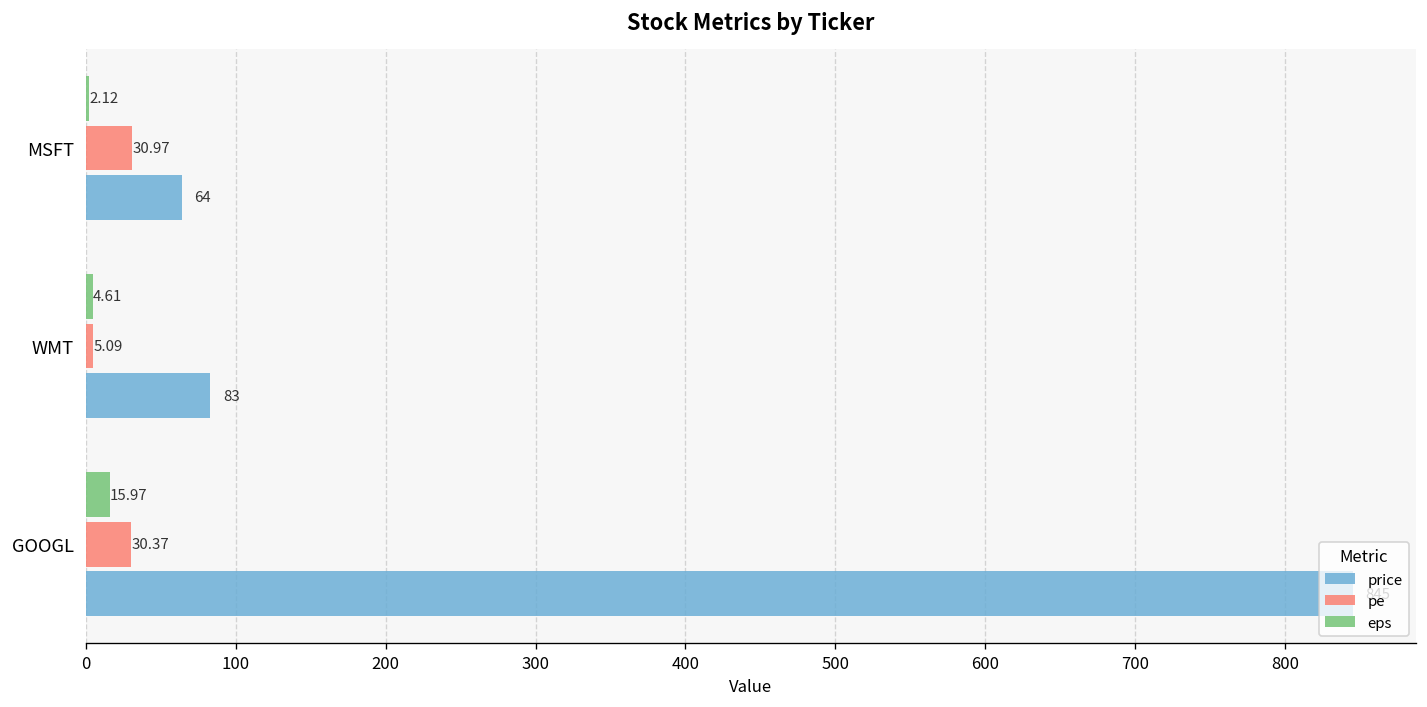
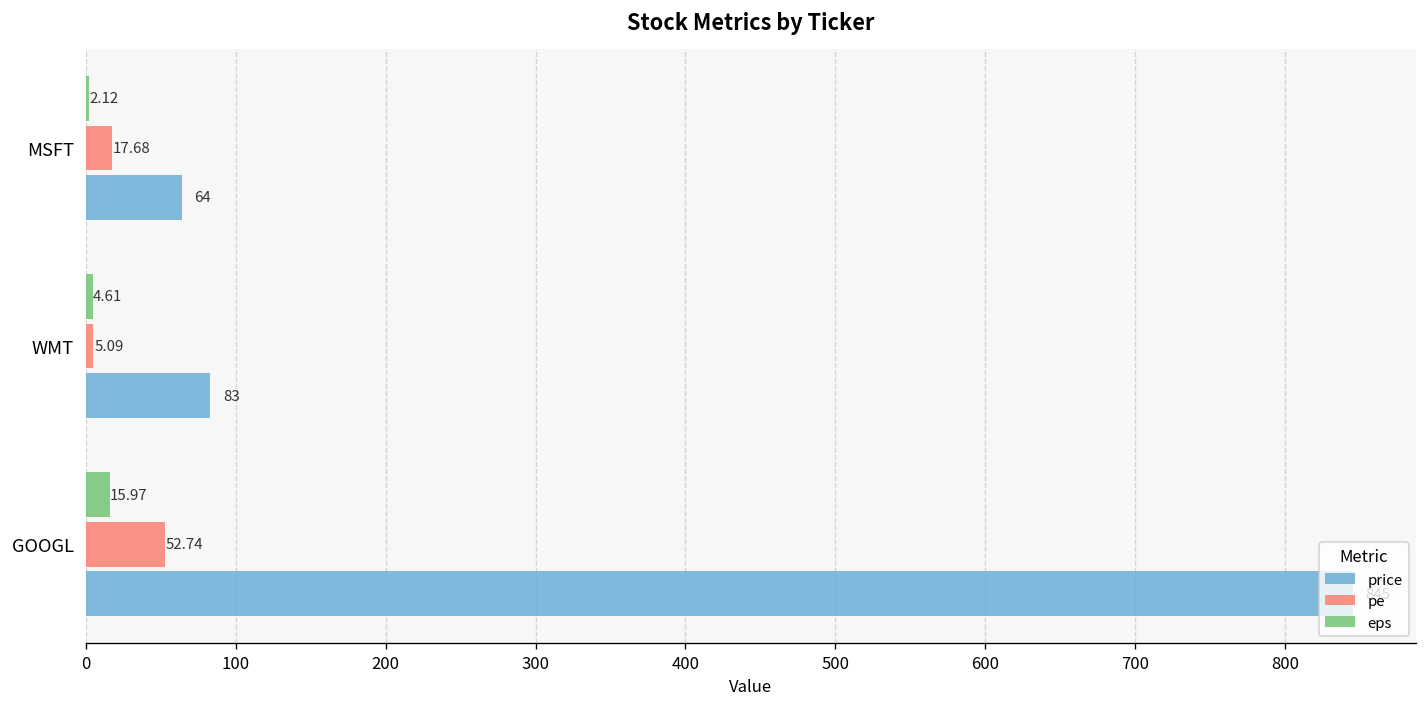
pe, MSFT: 30.97 -> 17.68
pe, GOOGL: 30.37 -> 52.74
